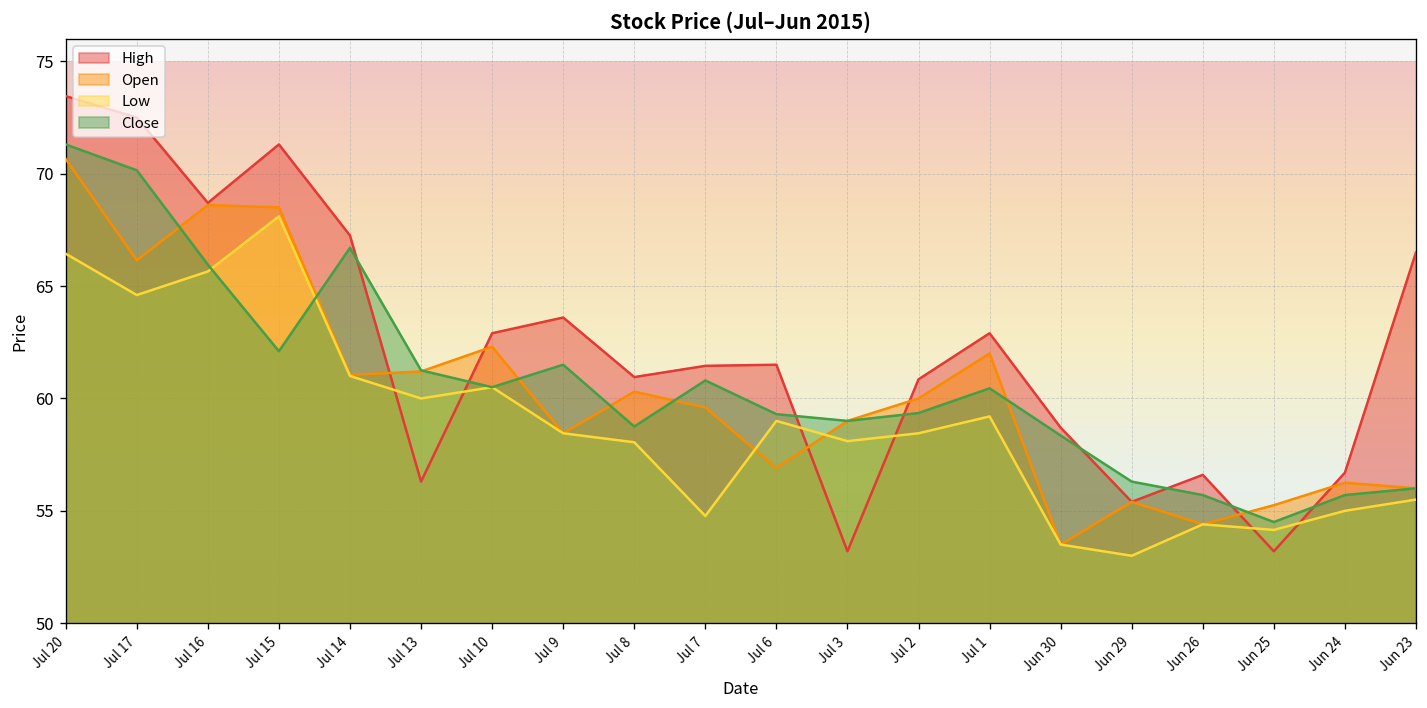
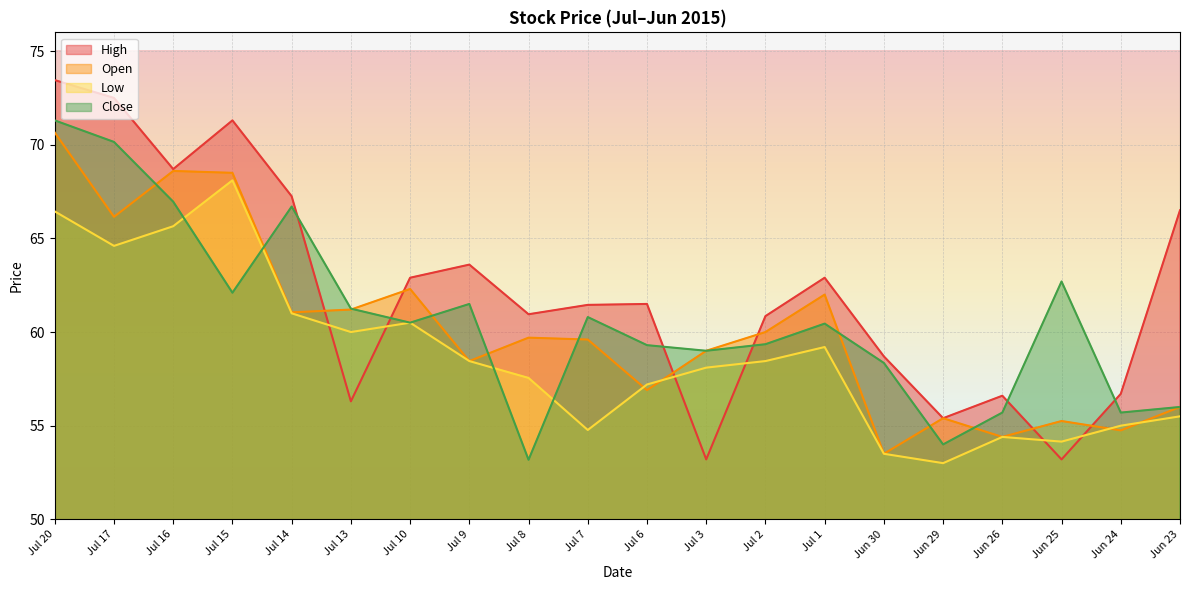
Close, Jul 16: 66.0 -> 67.0
Open, Jul 8: 60.3 -> 59.7
Low, Jul 8: 58.1 -> 57.6
Close, Jul 8: 58.8 -> 53.2
Low, Jul 6: 59.0 -> 57.2
Close, Jun 29: 56.3 -> 54.0
Close, Jun 25: 54.5 -> 62.7
Open, Jun 24: 56.3 -> 54.8
